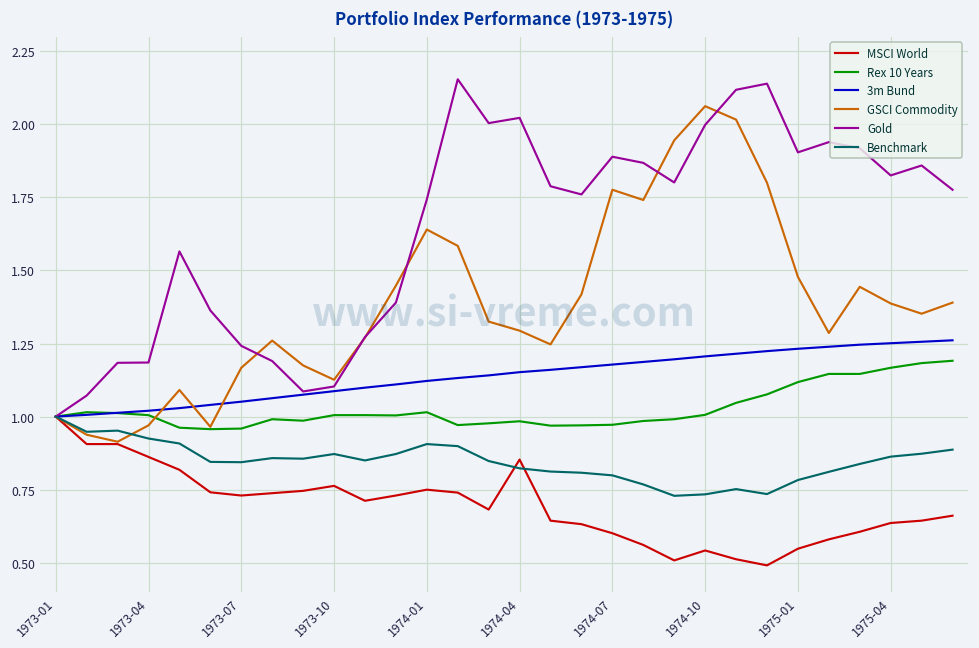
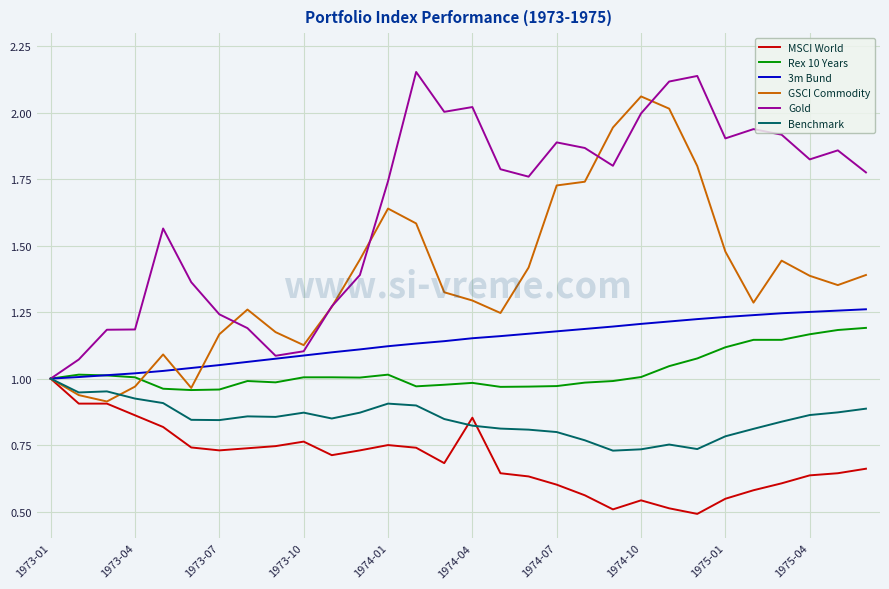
GSCI Commodity, 1974-07: 1.78 -> 1.73
